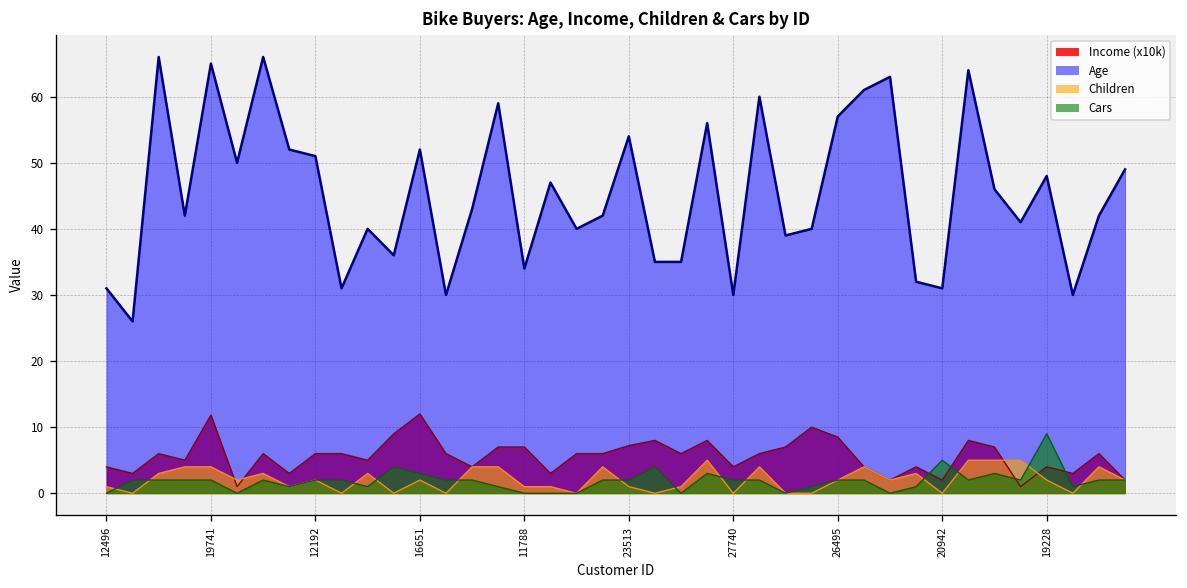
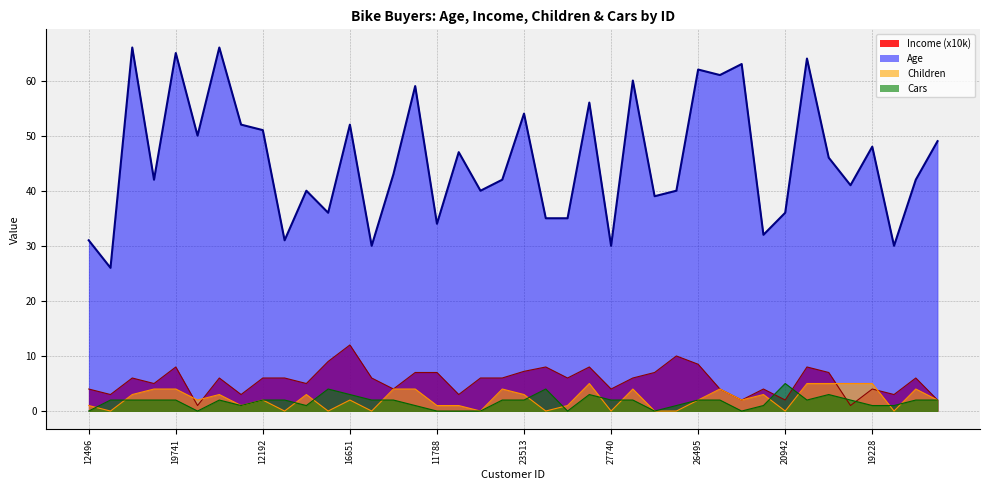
Income (x10k), 19741: 12 -> 8
Children, 23513: 1 -> 3
Age, 26495: 57 -> 62
Age, 20942: 31 -> 36
Children, 19228: 2 -> 5
Cars, 19228: 9 -> 1
